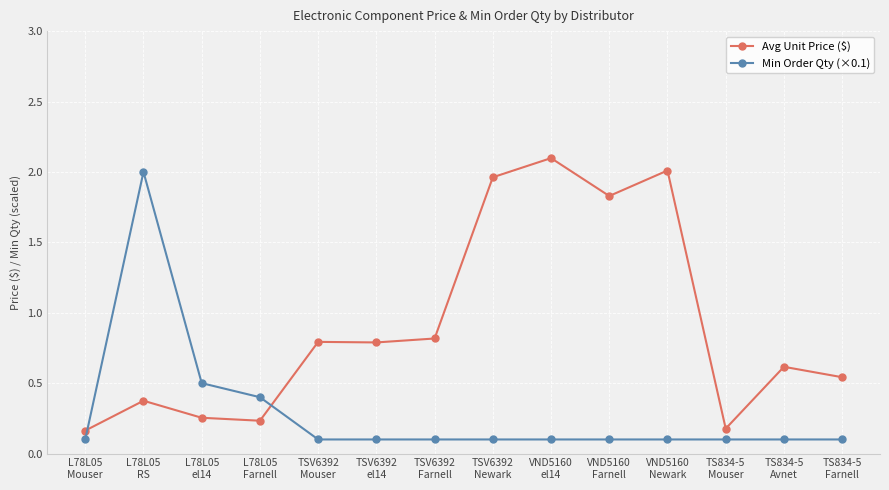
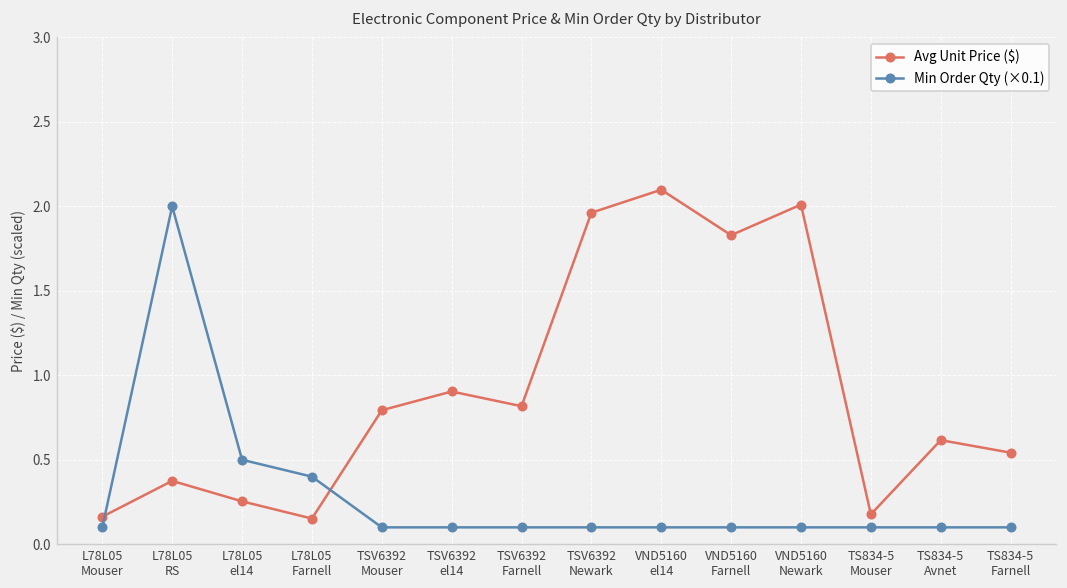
Avg Unit Price ($), L78L05 Farnell: 0.23 -> 0.15
Avg Unit Price ($), TSV6392 el14: 0.79 -> 0.90
